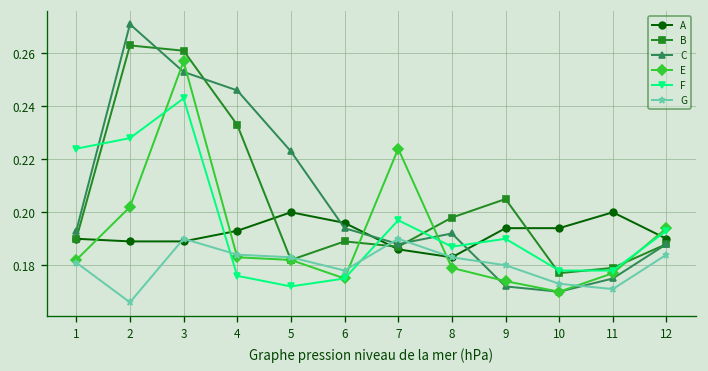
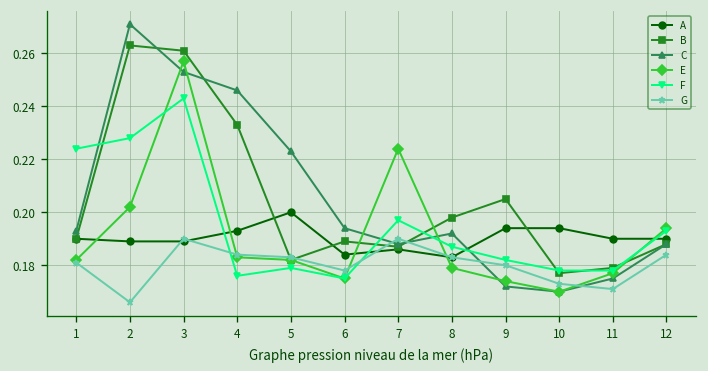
F, 5: 0.172 -> 0.179
A, 6: 0.196 -> 0.184
F, 9: 0.190 -> 0.182
A, 11: 0.20 -> 0.19
